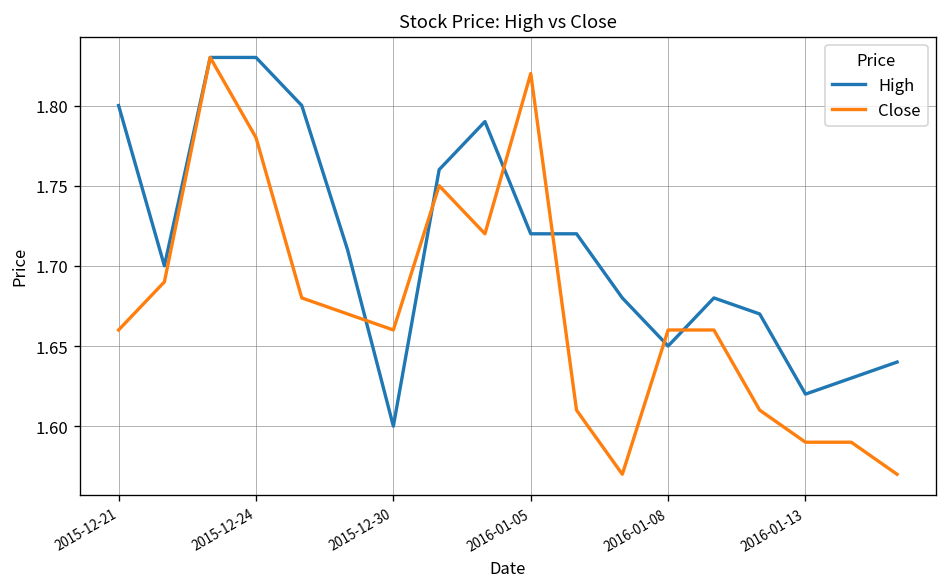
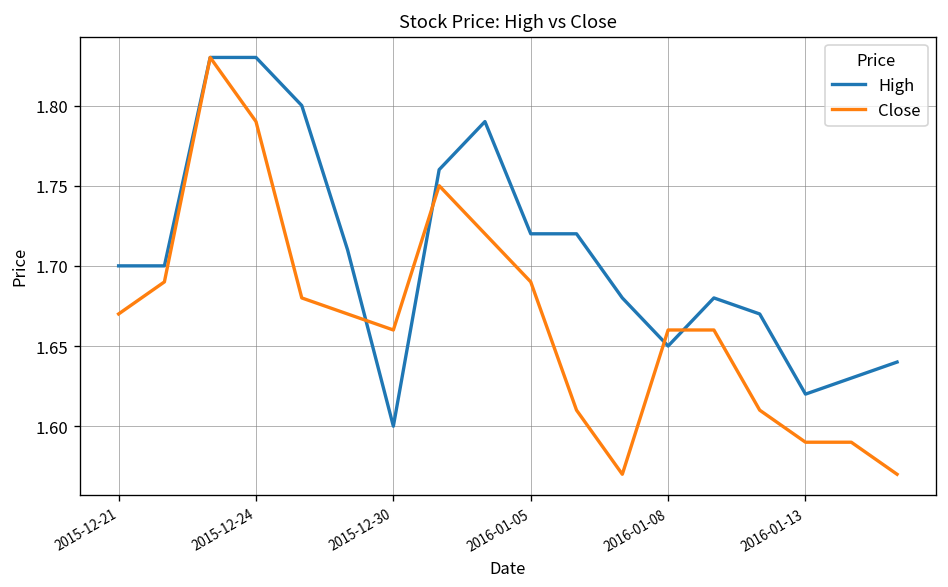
High, 2015-12-21: 1.8 -> 1.7
Close, 2015-12-21: 1.66 -> 1.67
Close, 2015-12-24: 1.78 -> 1.79
Close, 2016-01-05: 1.82 -> 1.69
